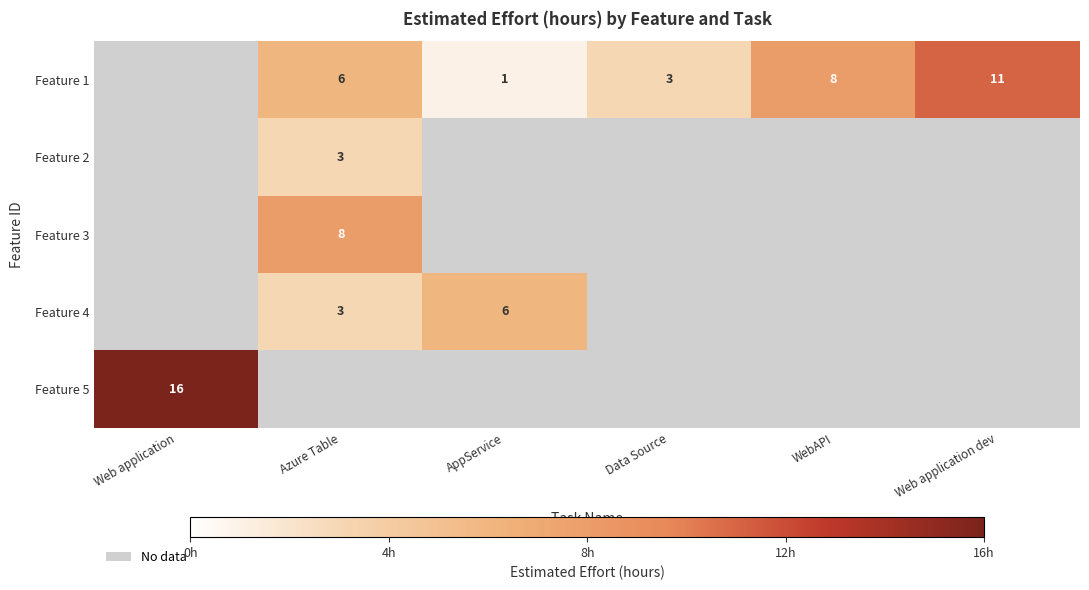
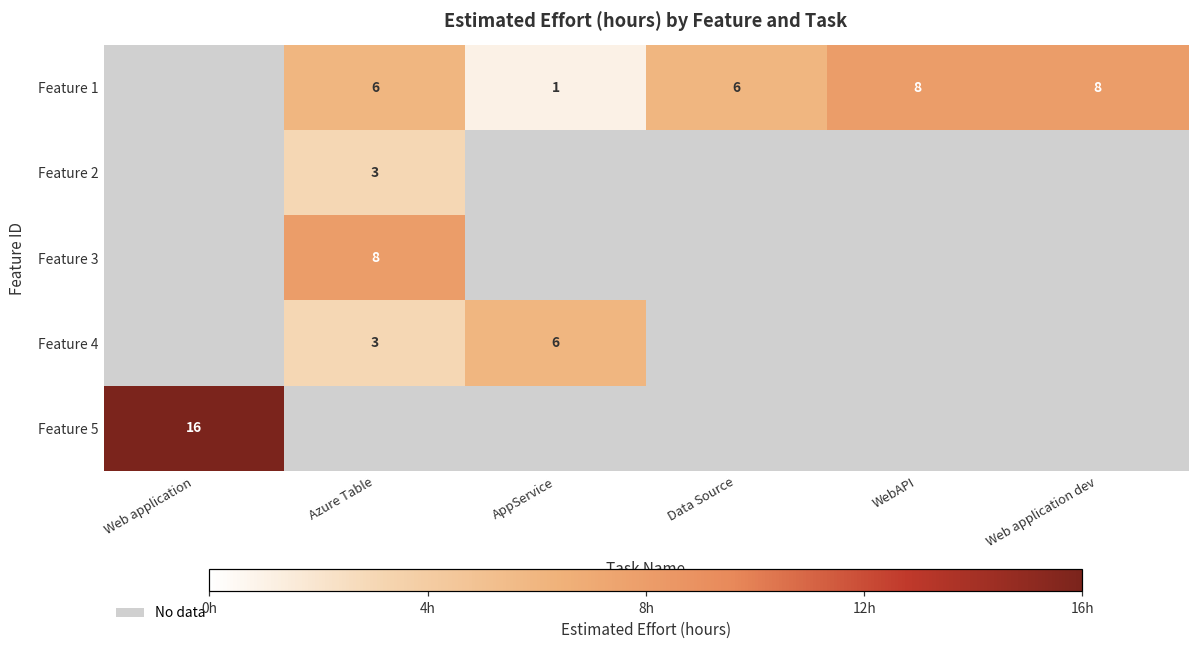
Feature 1, Data Source: 3 -> 6
Feature 1, Web application dev: 11 -> 8
